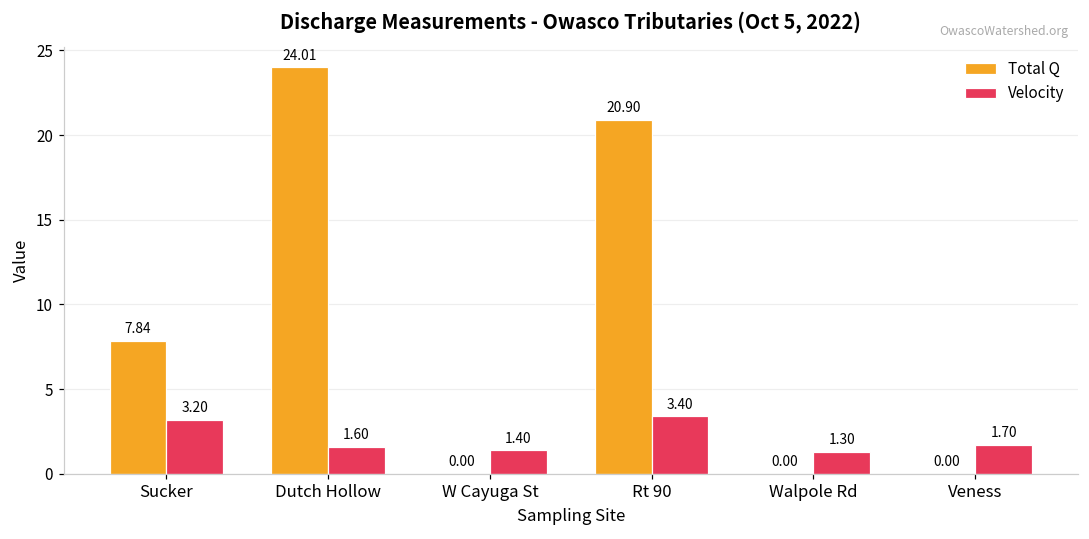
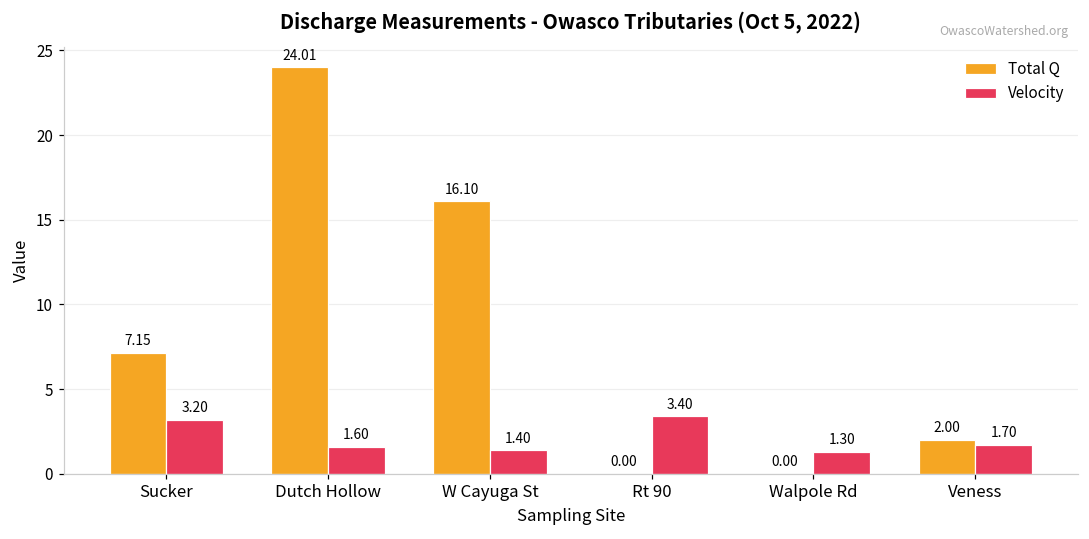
Total Q, Sucker: 7.84 -> 7.15
Total Q, W Cayuga St: 0.00 -> 16.10
Total Q, Rt 90: 20.90 -> 0.00
Total Q, Veness: 0.00 -> 2.00
